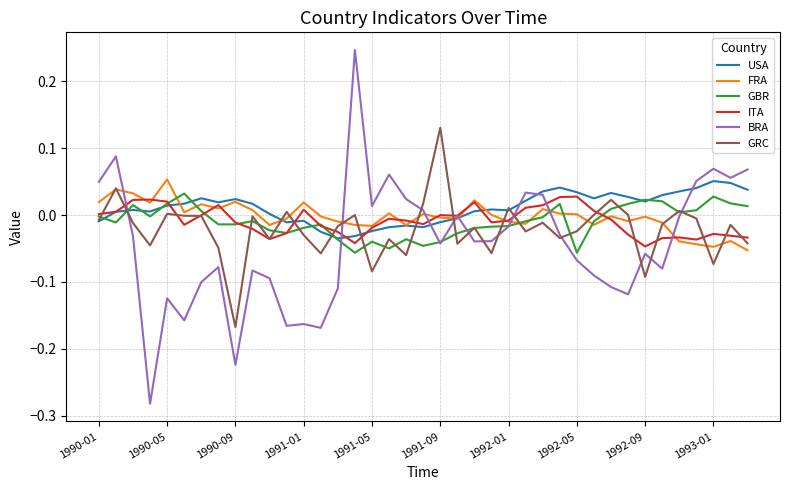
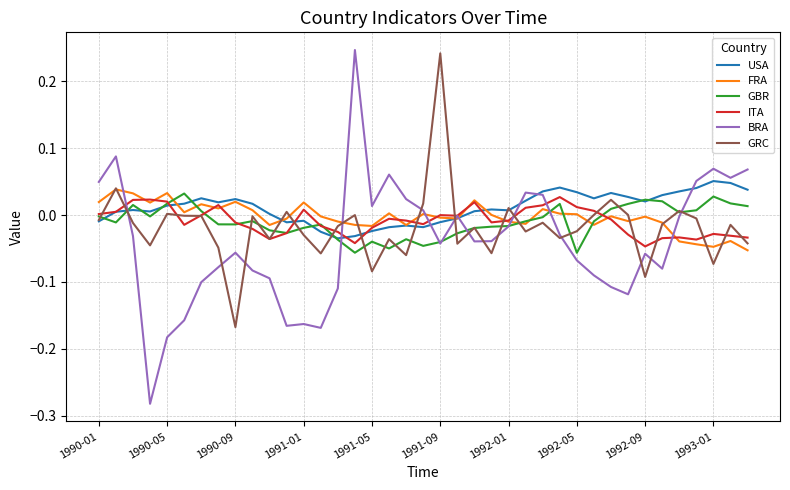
FRA, 1990-05: 0.05 -> 0.03
BRA, 1990-05: -0.12 -> -0.18
BRA, 1990-09: -0.22 -> -0.06
GRC, 1991-09: 0.13 -> 0.24
ITA, 1992-05: 0.03 -> 0.01
